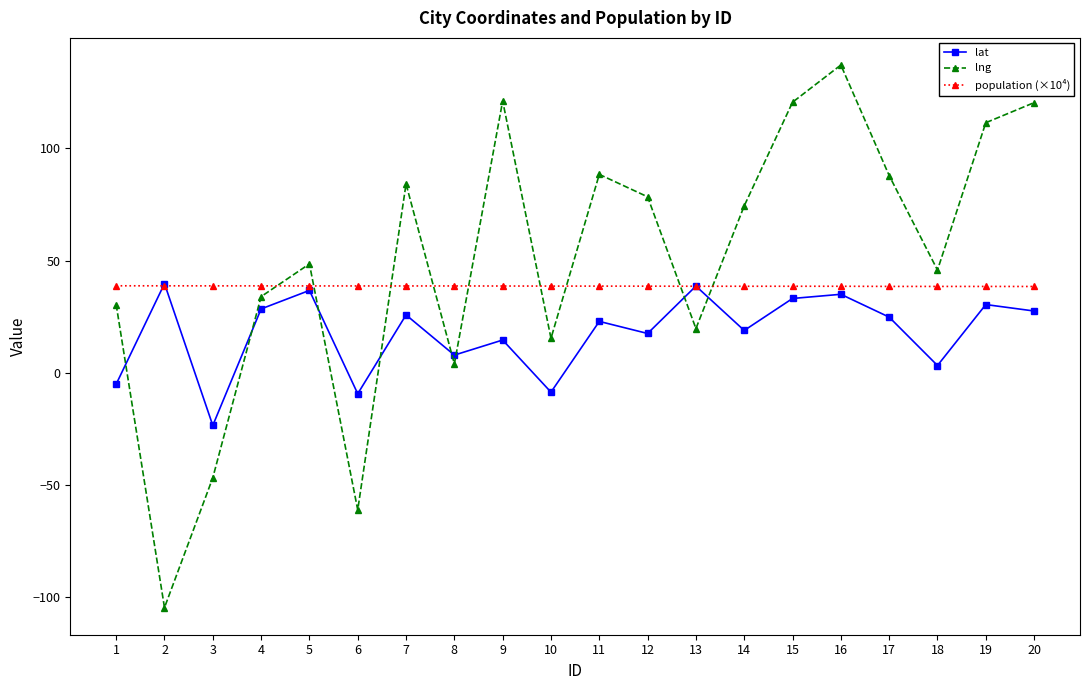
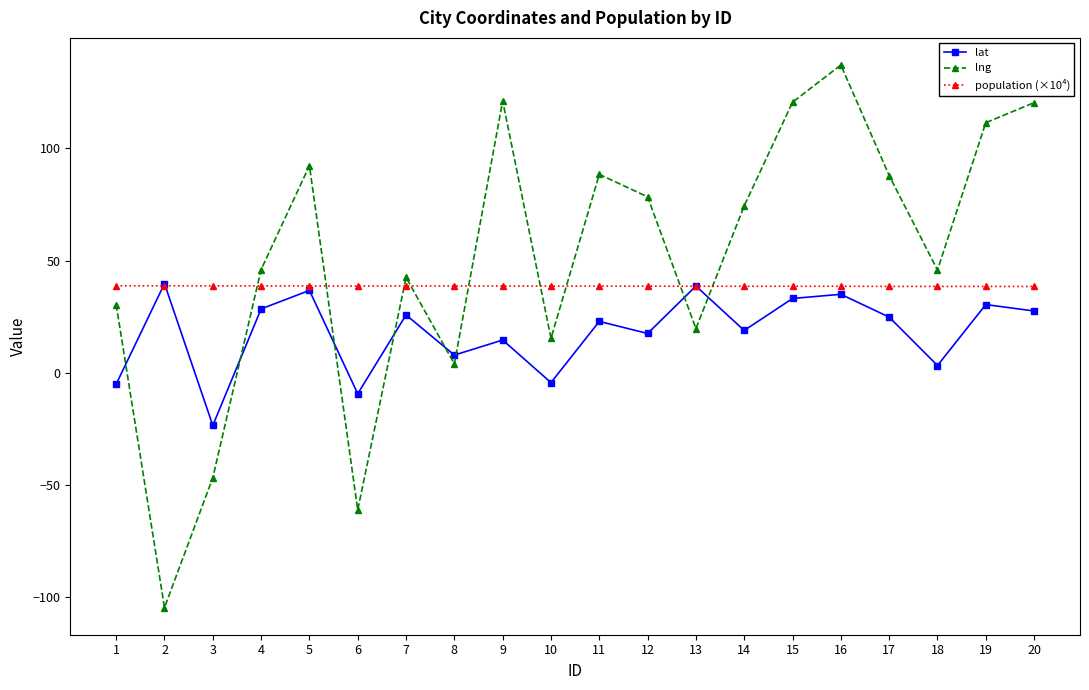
lng, 4: 34 -> 46
lng, 5: 49 -> 92
lng, 7: 84 -> 42
lat, 10: -9 -> -4
